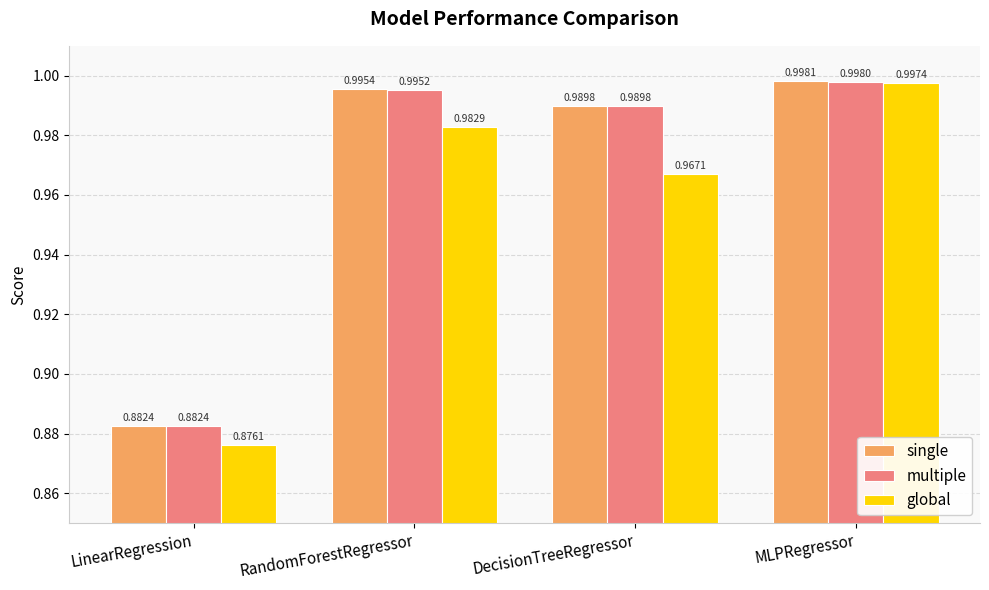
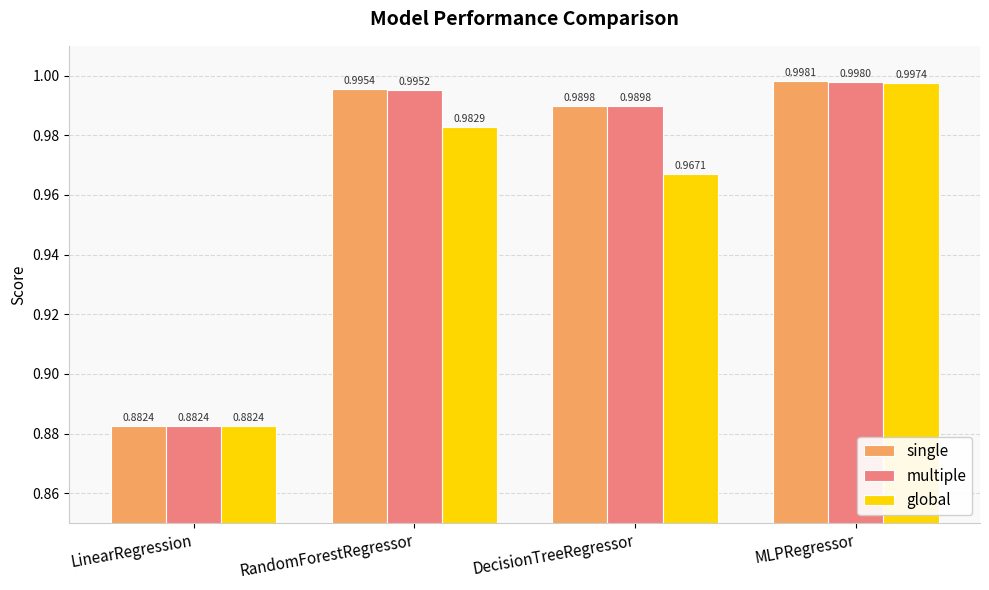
global, LinearRegression: 0.8761 -> 0.8824
